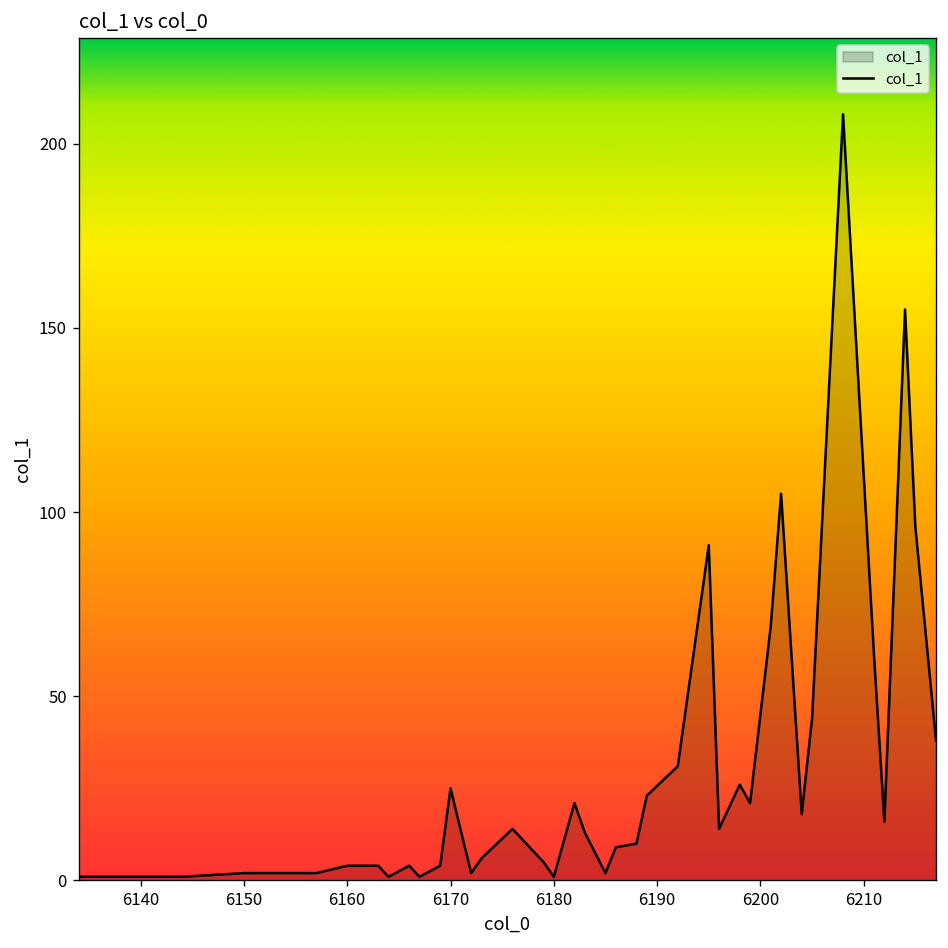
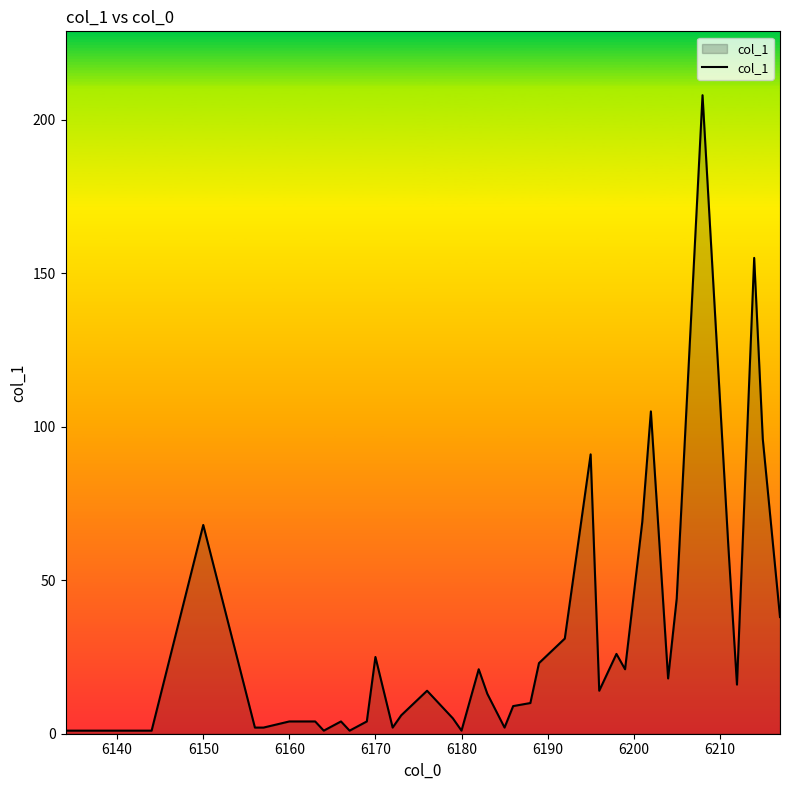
6150: 2 -> 68
